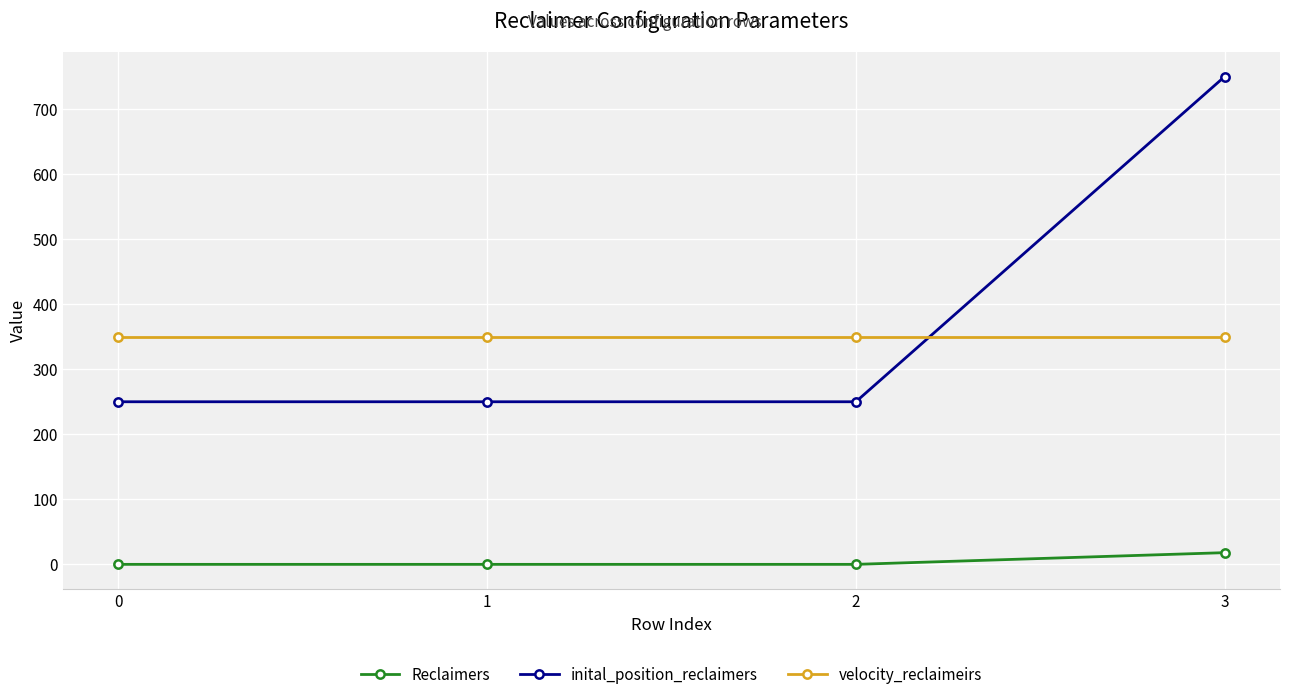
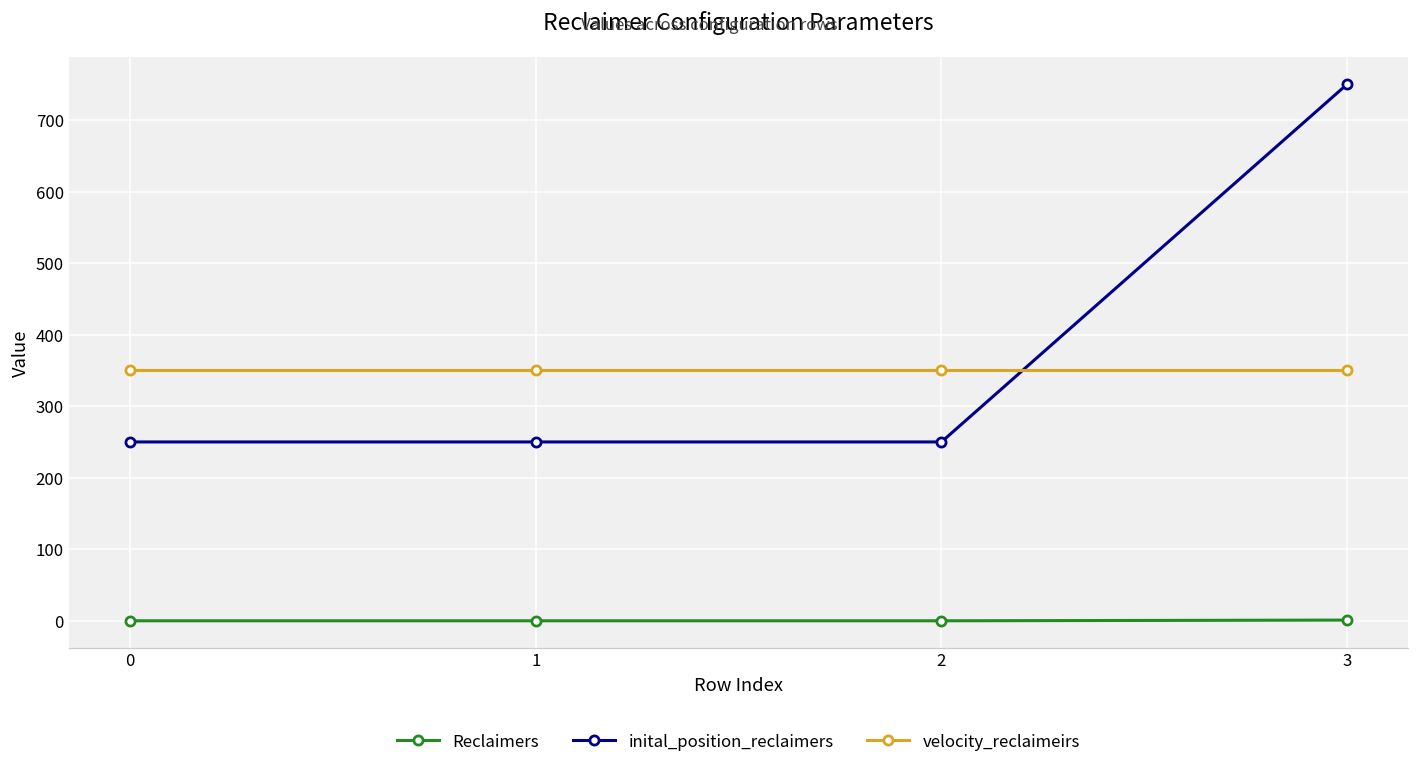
Reclaimers, 3: 20 -> 0
